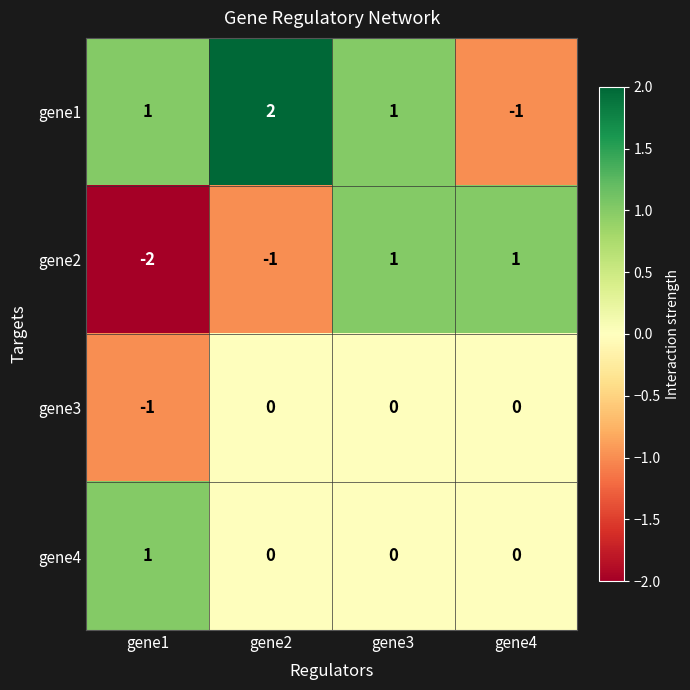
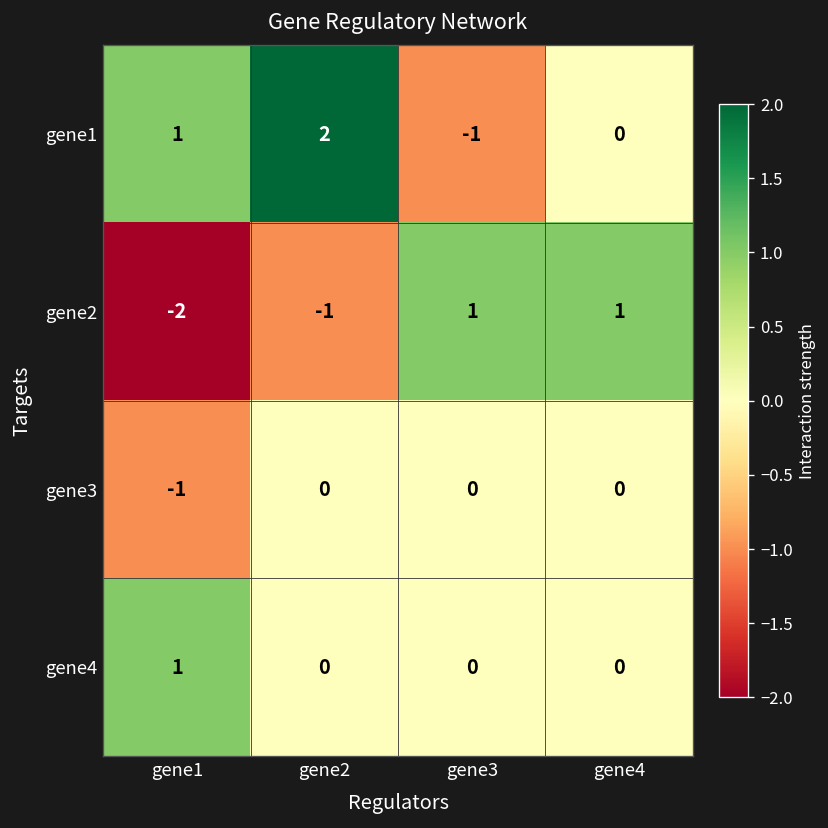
gene1, gene3: 1 -> -1
gene1, gene4: -1 -> 0
